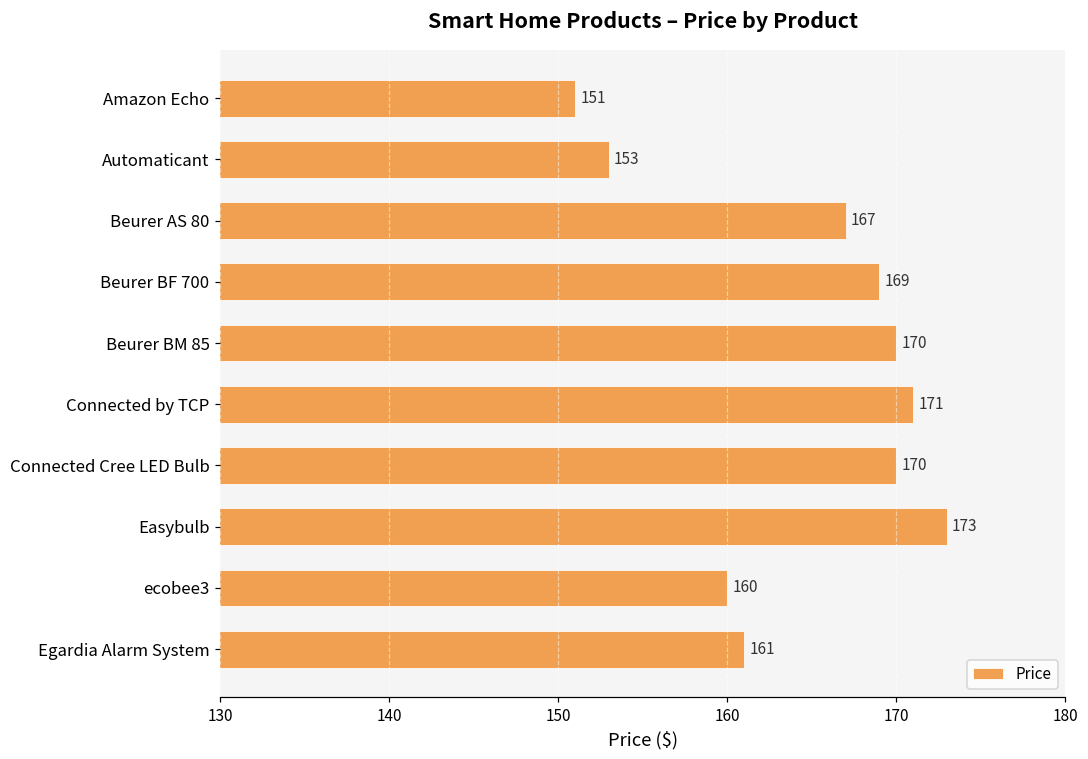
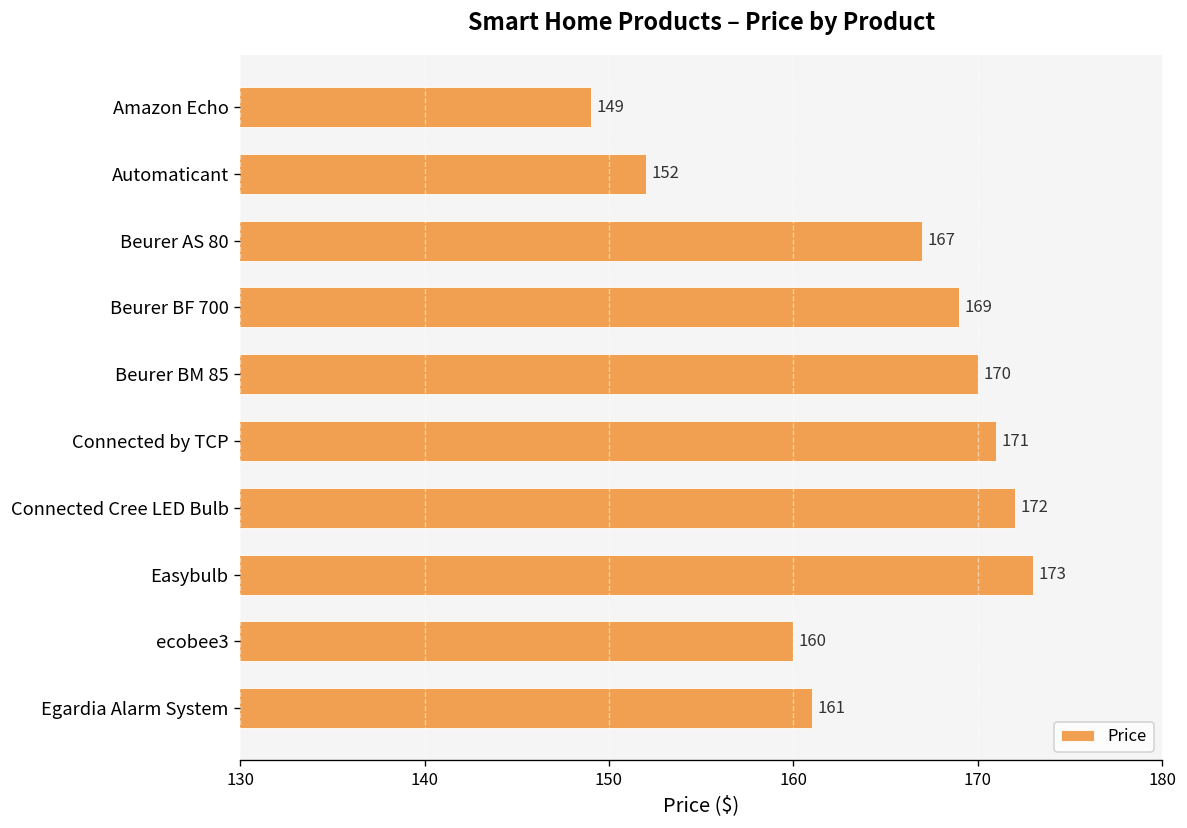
Amazon Echo: 151 -> 149
Automaticant: 153 -> 152
Connected Cree LED Bulb: 170 -> 172
